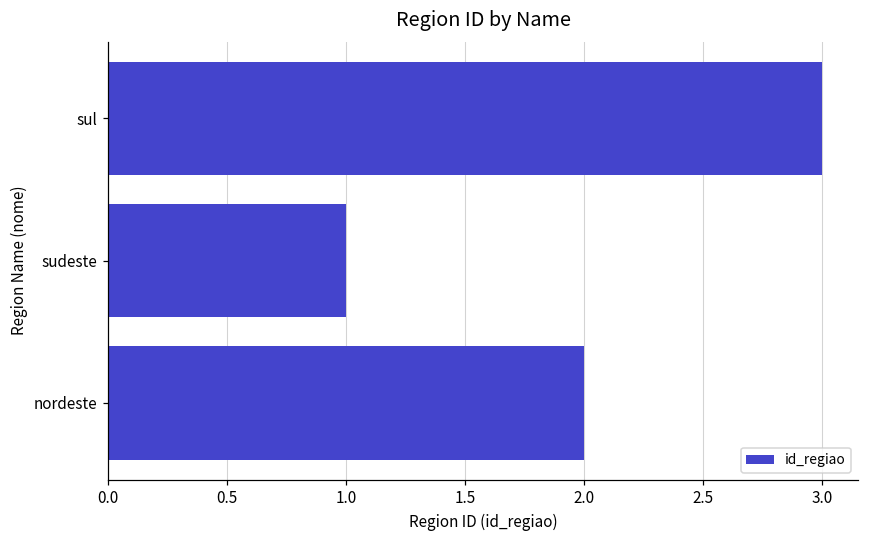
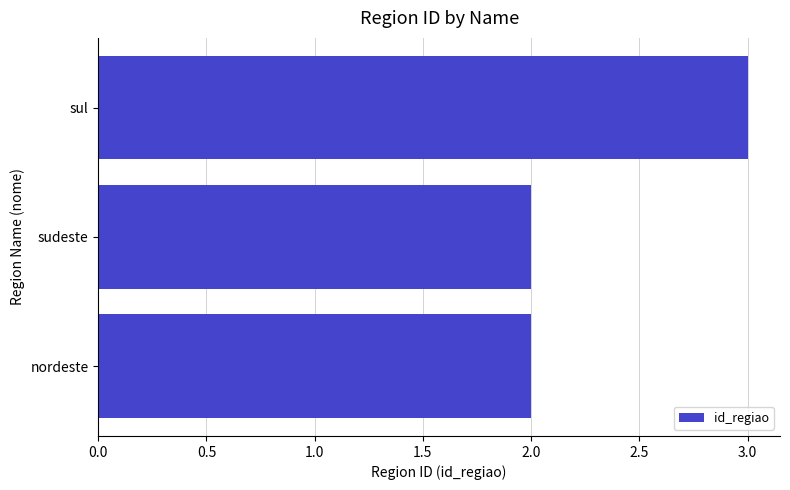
sudeste: 1 -> 2
